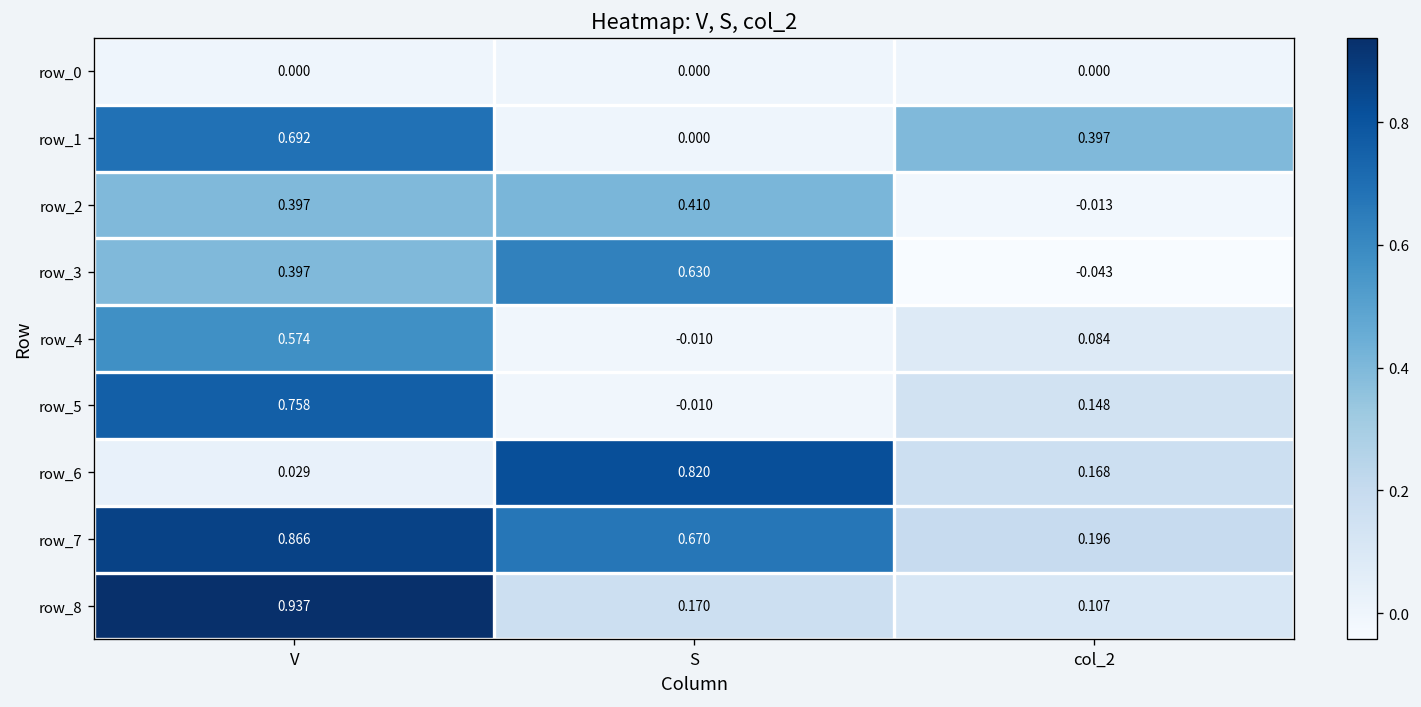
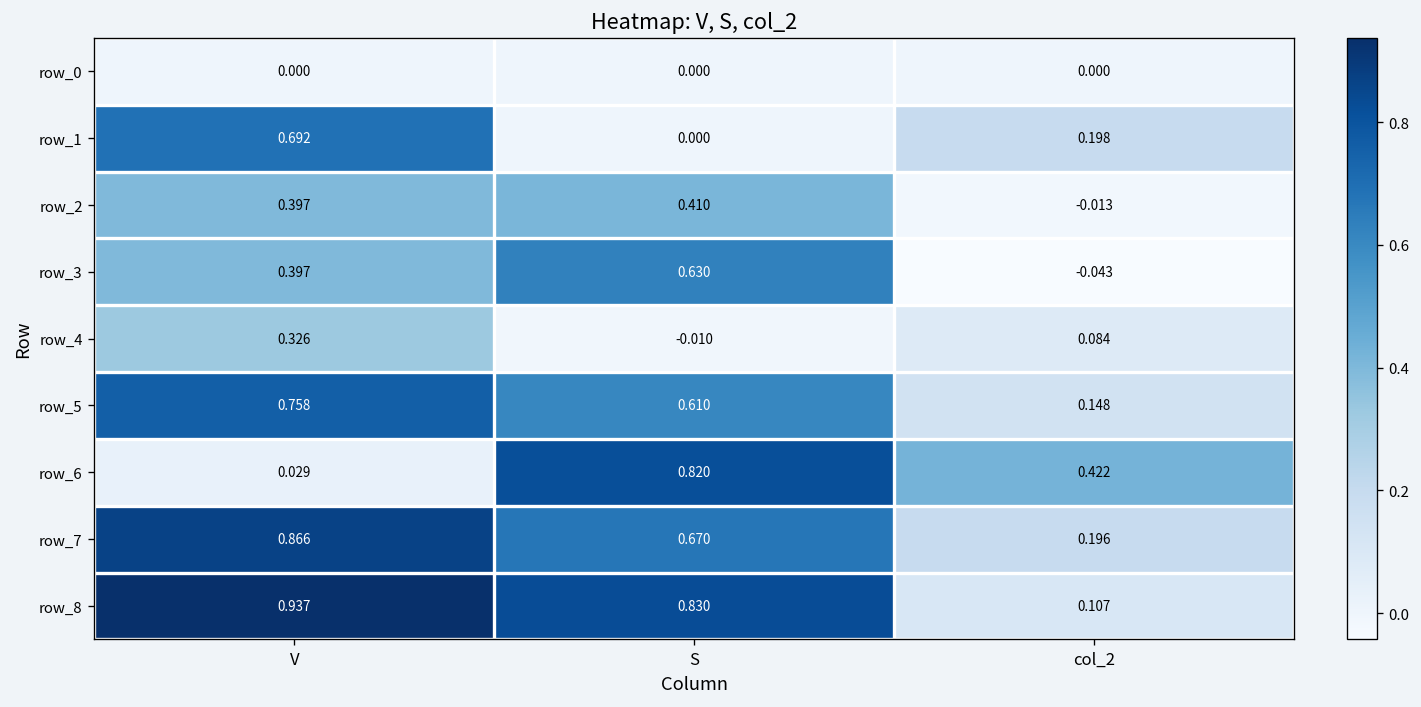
row_1, col_2: 0.397 -> 0.198
row_4, V: 0.574 -> 0.326
row_5, S: -0.010 -> 0.610
row_6, col_2: 0.168 -> 0.422
row_8, S: 0.170 -> 0.830
